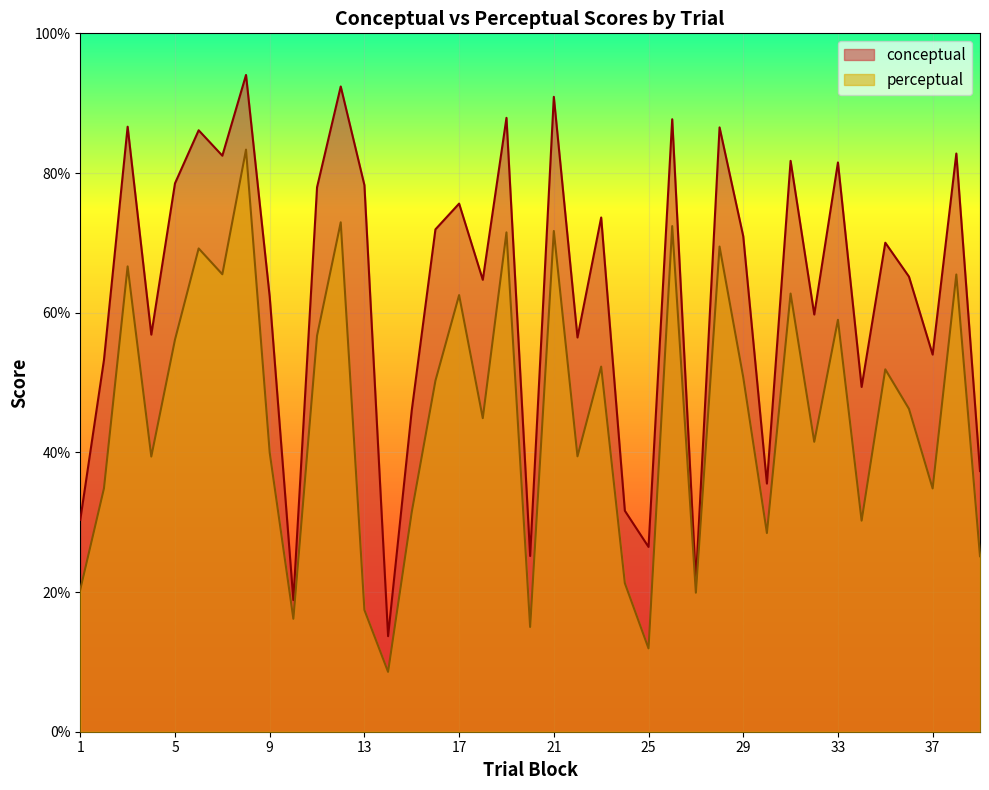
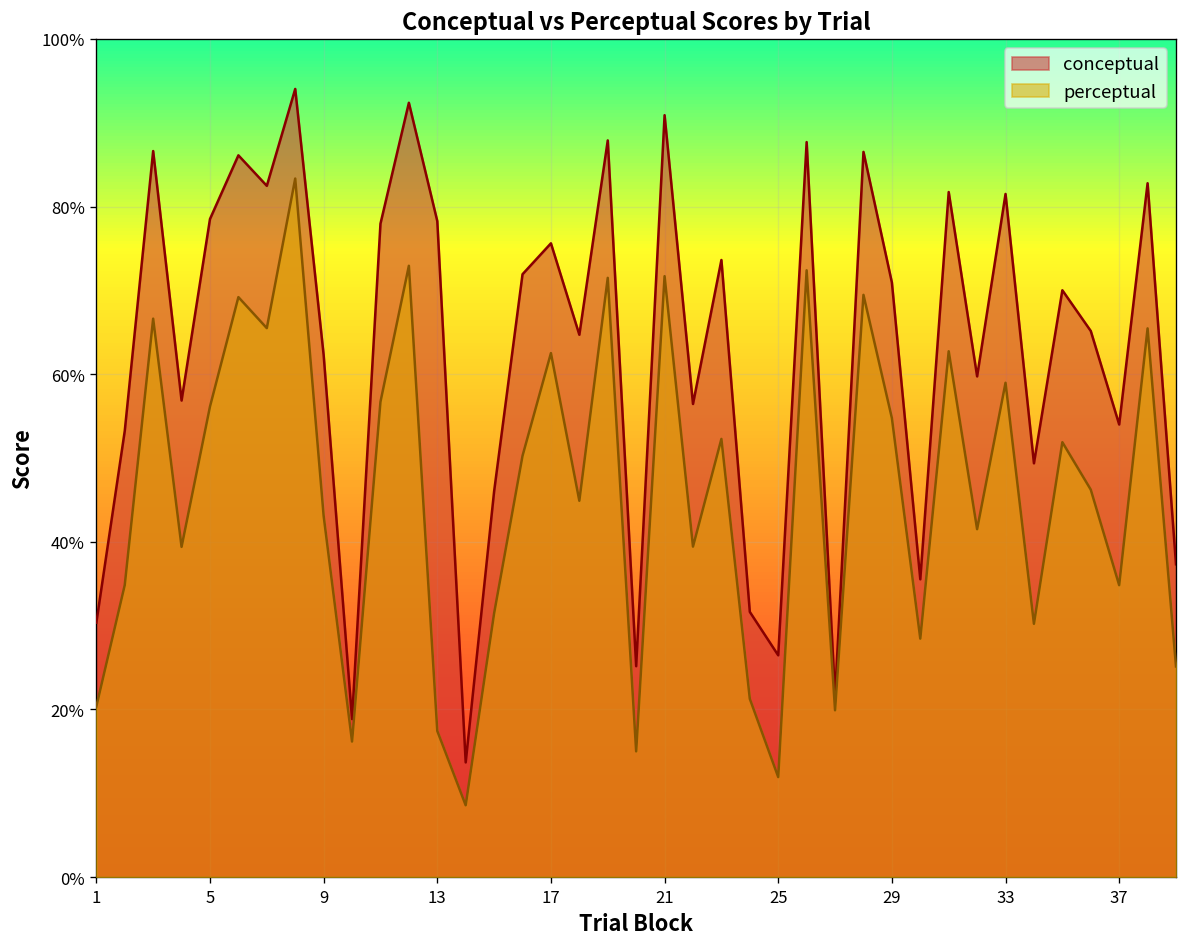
perceptual, 9: 40% -> 43%
perceptual, 29: 51% -> 55%
